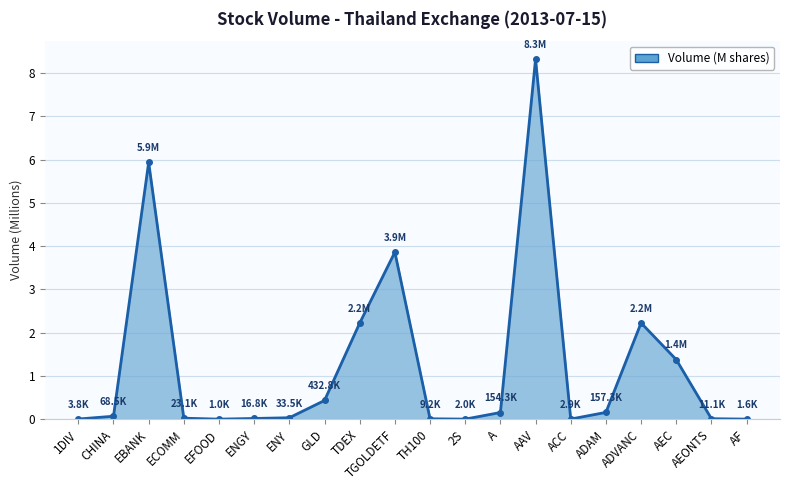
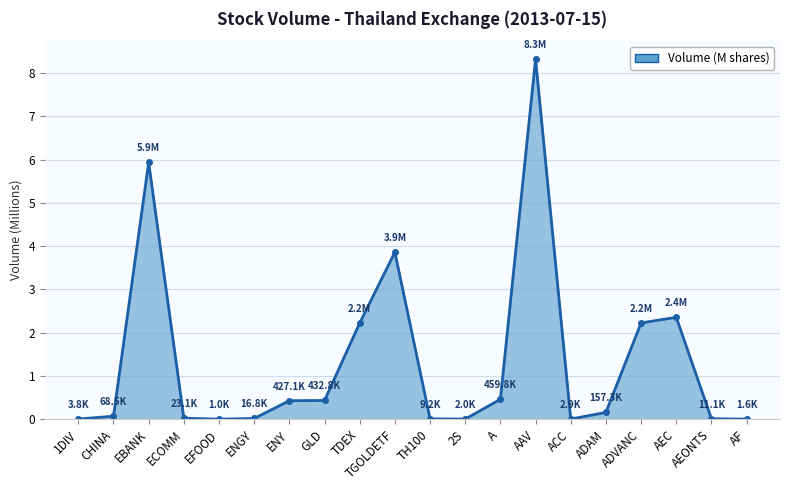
ENY: 33.5K -> 427.1K
A: 154.3K -> 459.8K
AEC: 1.4M -> 2.4M
